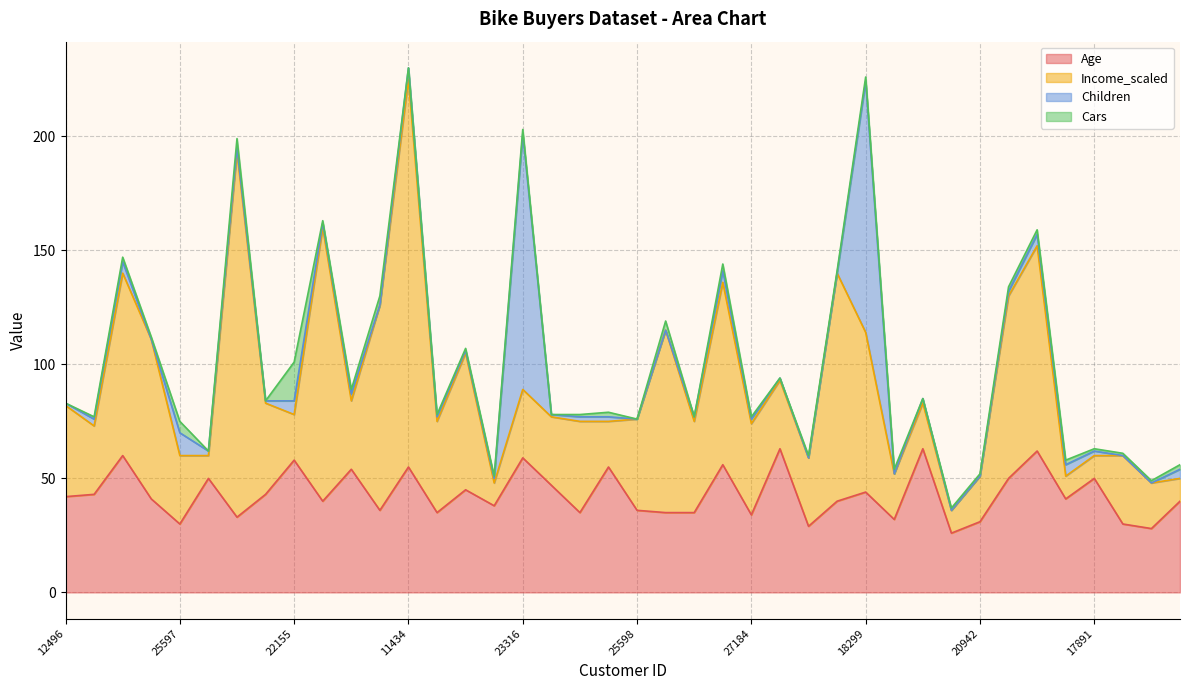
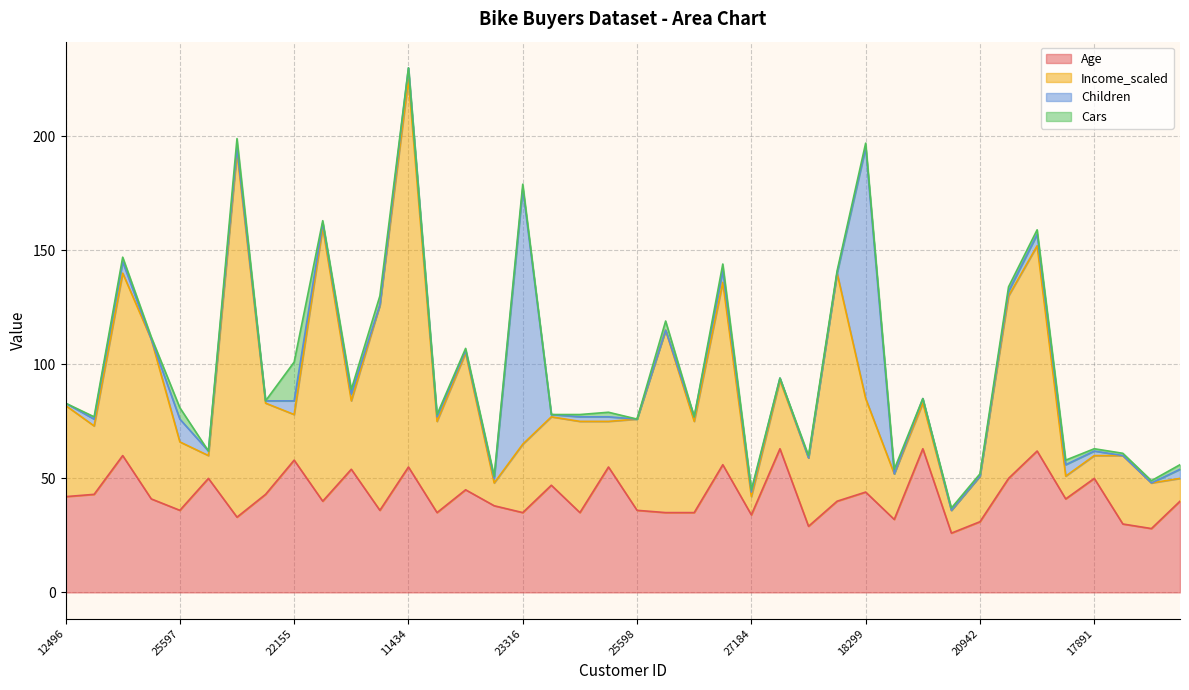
Age, 25597: 30 -> 36
Age, 23316: 59 -> 35
Income_scaled, 27184: 40 -> 8
Income_scaled, 18299: 70 -> 41
